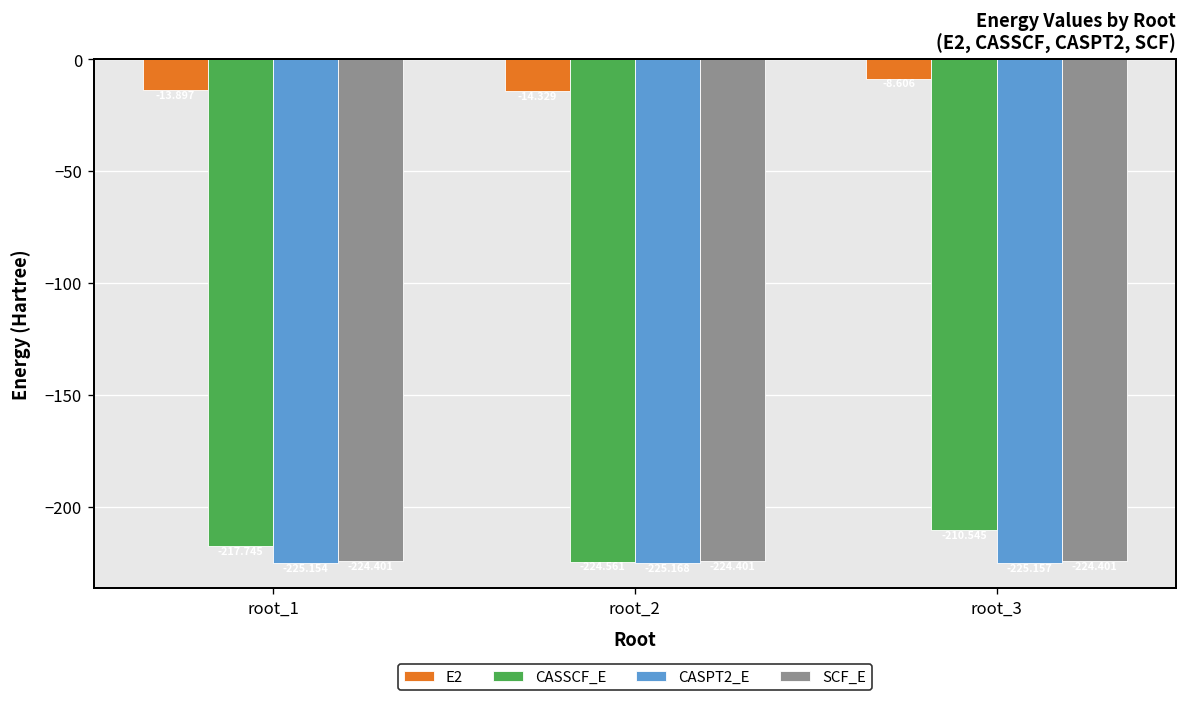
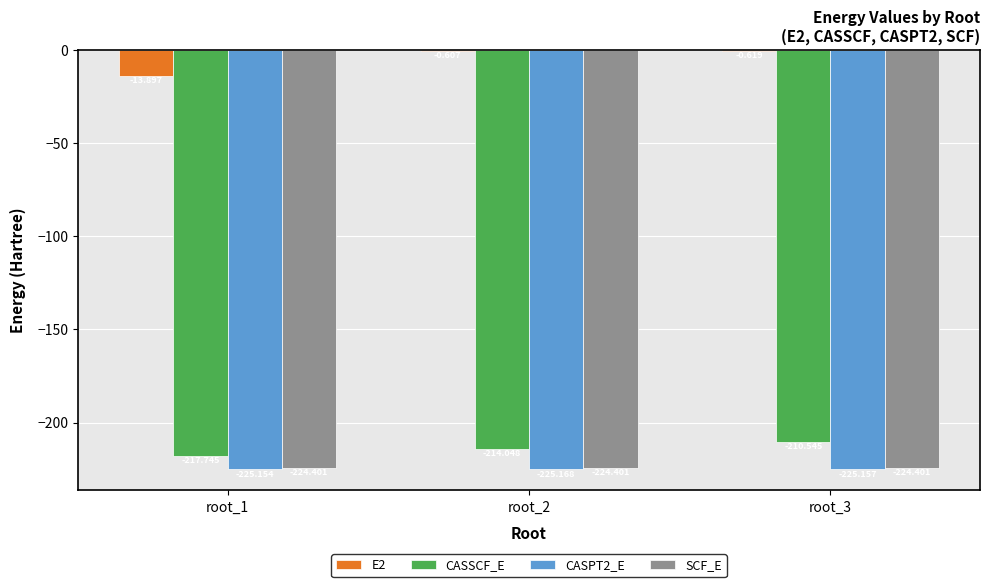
E2, root_2: -14 -> -1
CASSCF_E, root_2: -225 -> -214
E2, root_3: -9 -> -1
